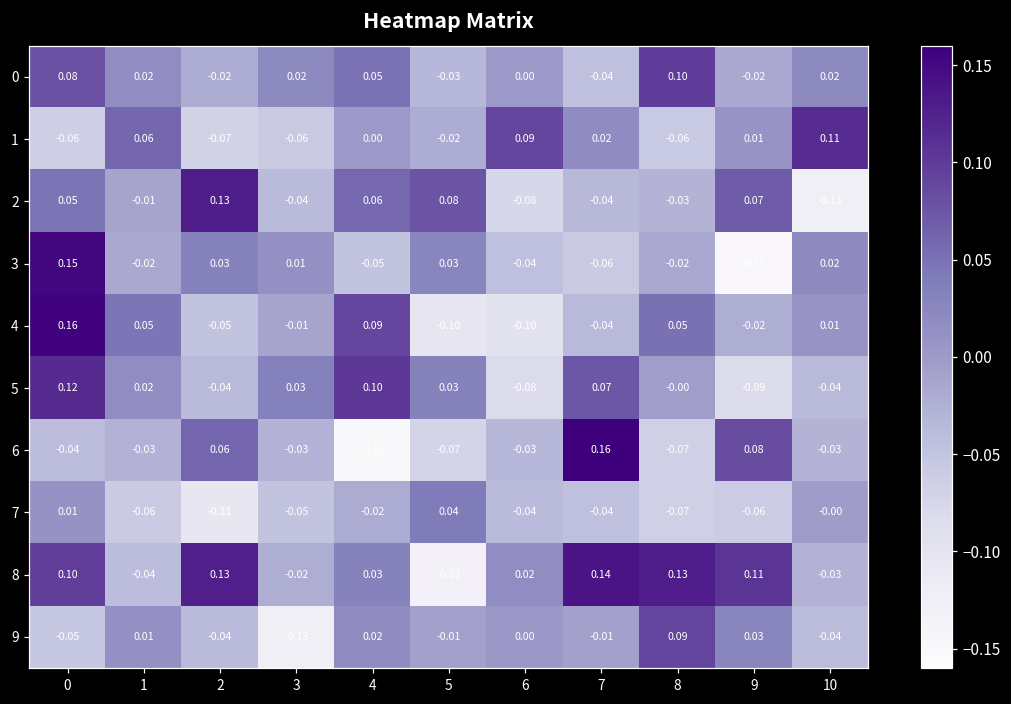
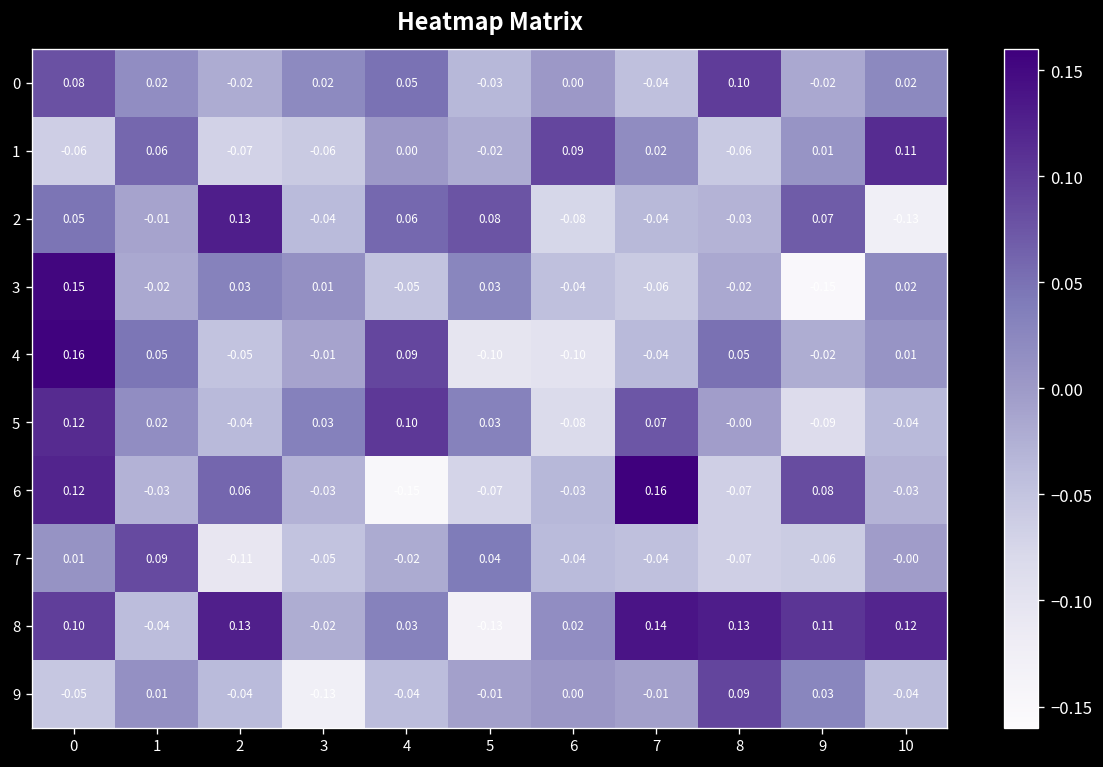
6, 0: -0.04 -> 0.12
7, 1: -0.06 -> 0.09
8, 10: -0.03 -> 0.12
9, 4: 0.02 -> -0.04
